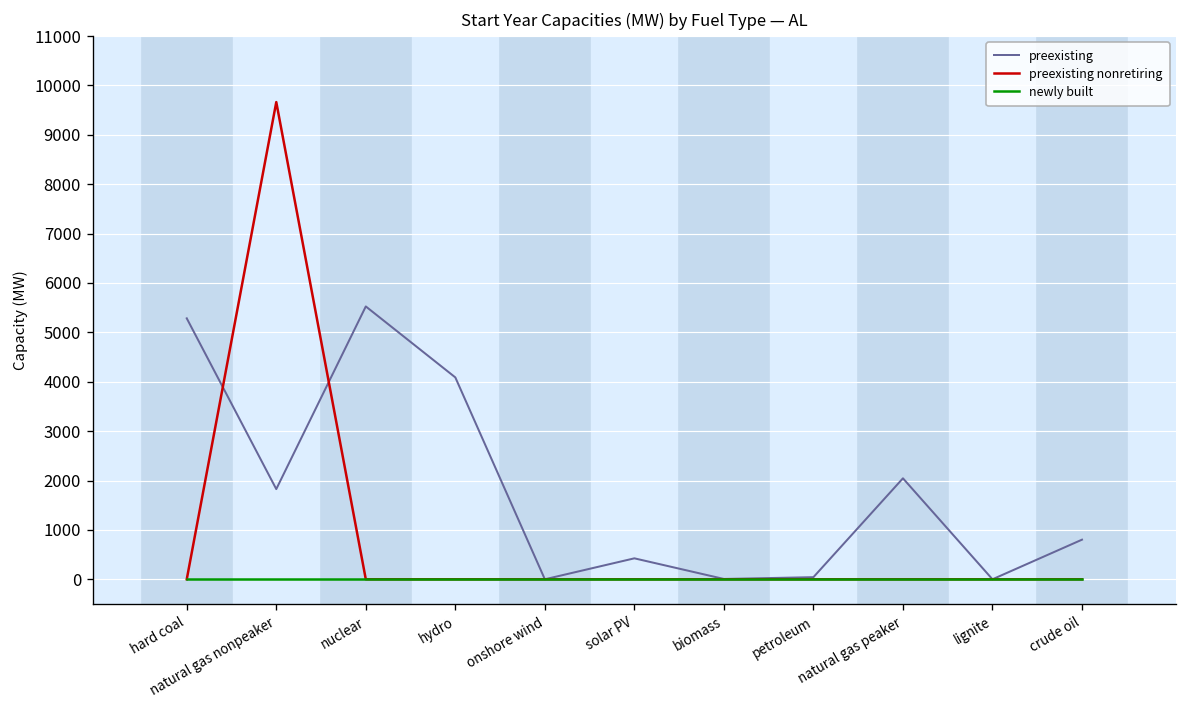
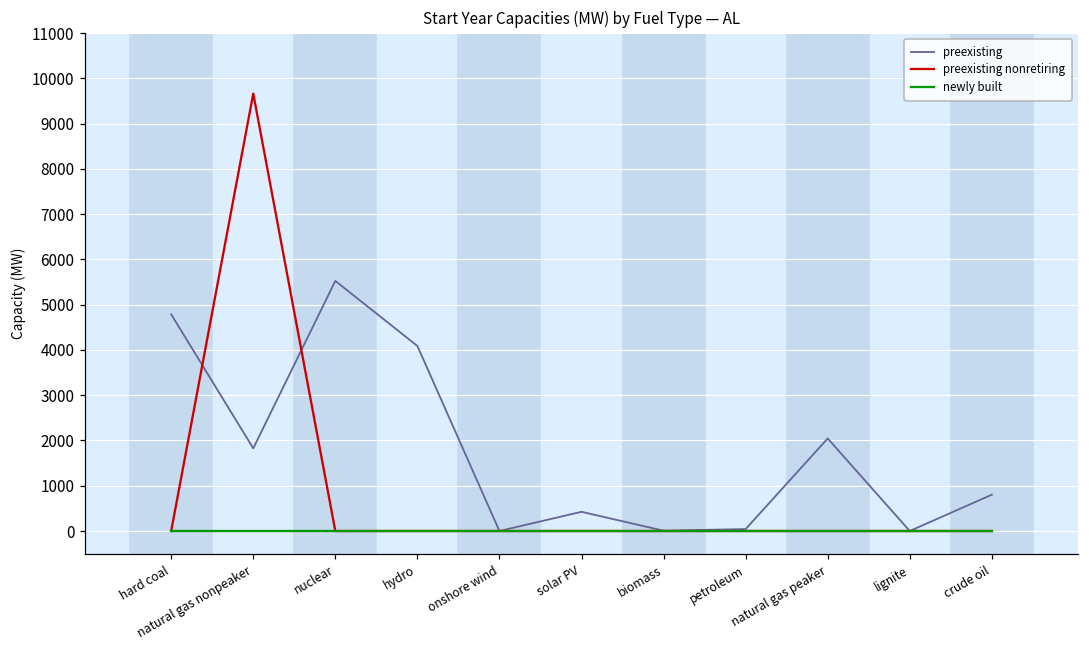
preexisting, hard coal: 5300 -> 4800
